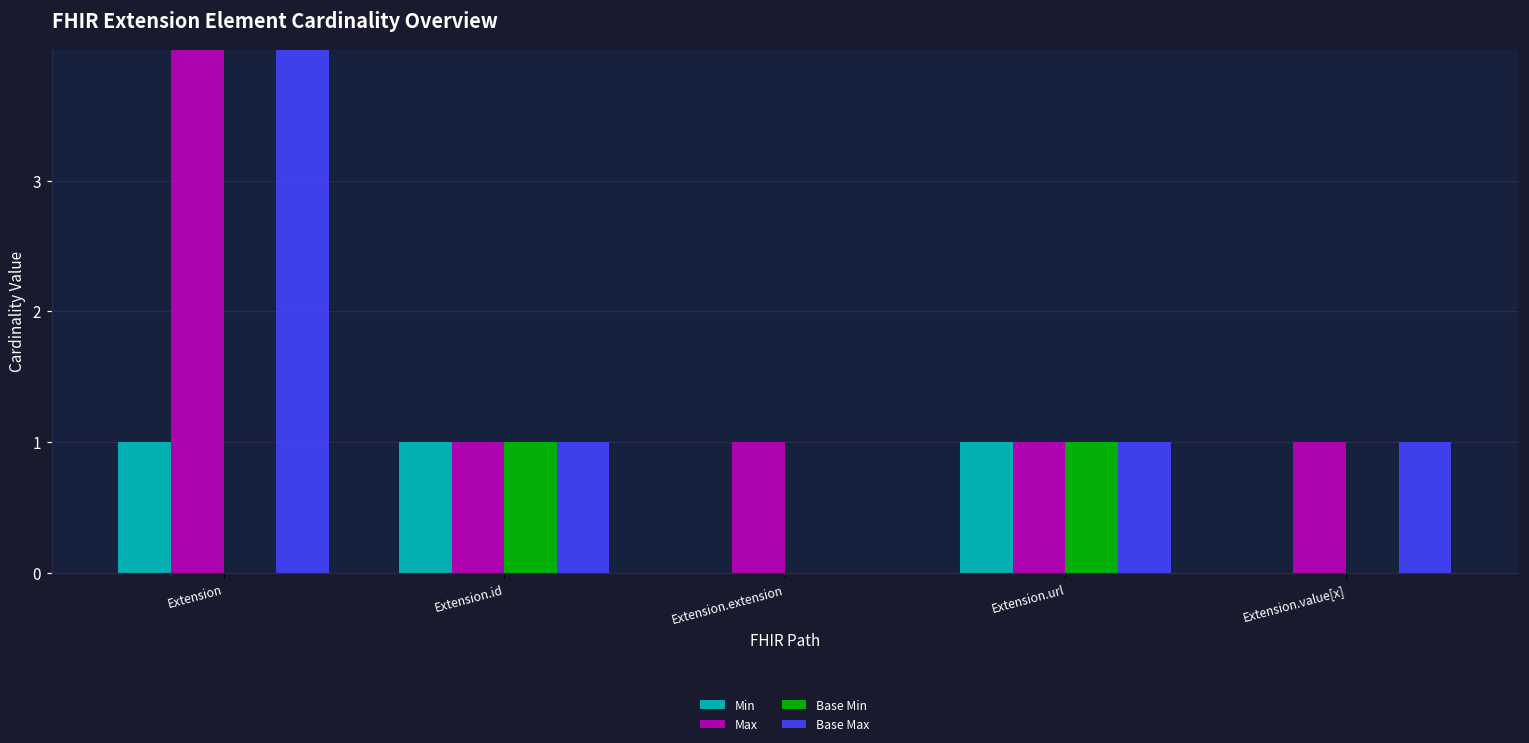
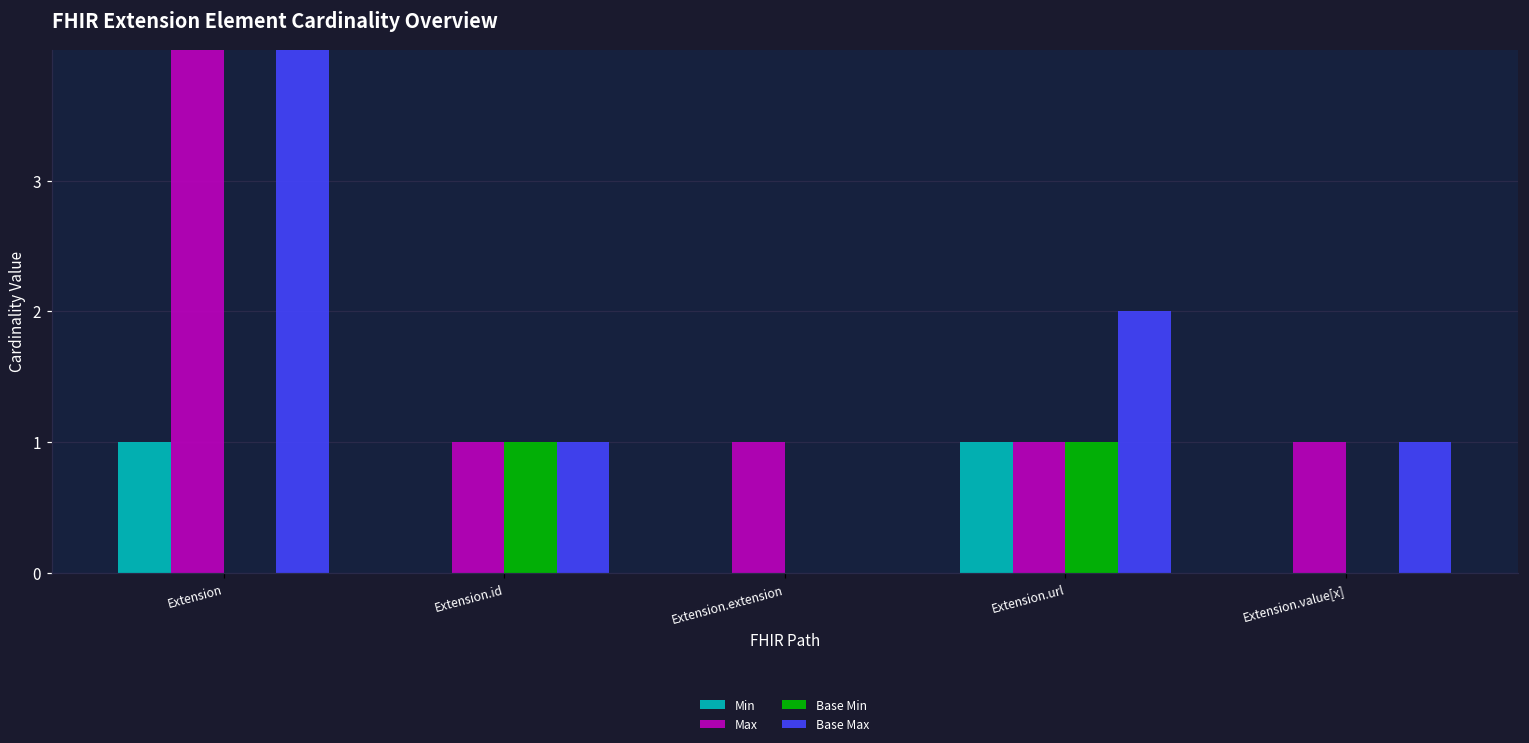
Min, Extension.id: 1 -> 0
Base Max, Extension.url: 1 -> 2
